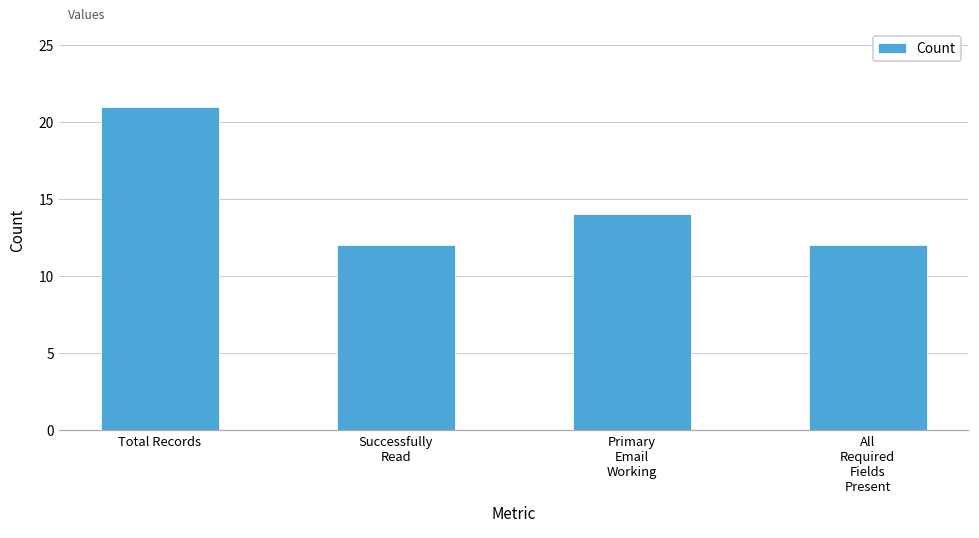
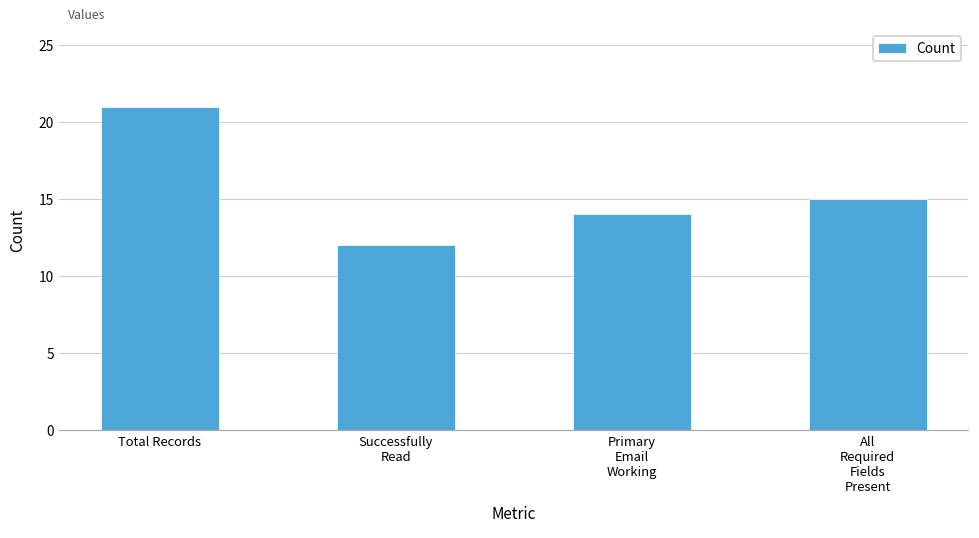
All Required Fields Present: 12 -> 15
